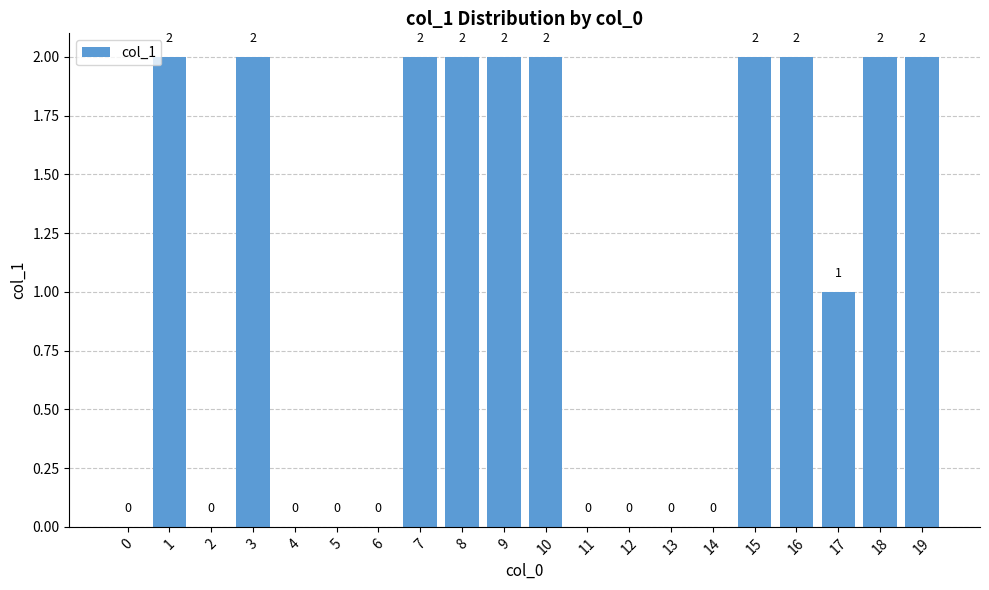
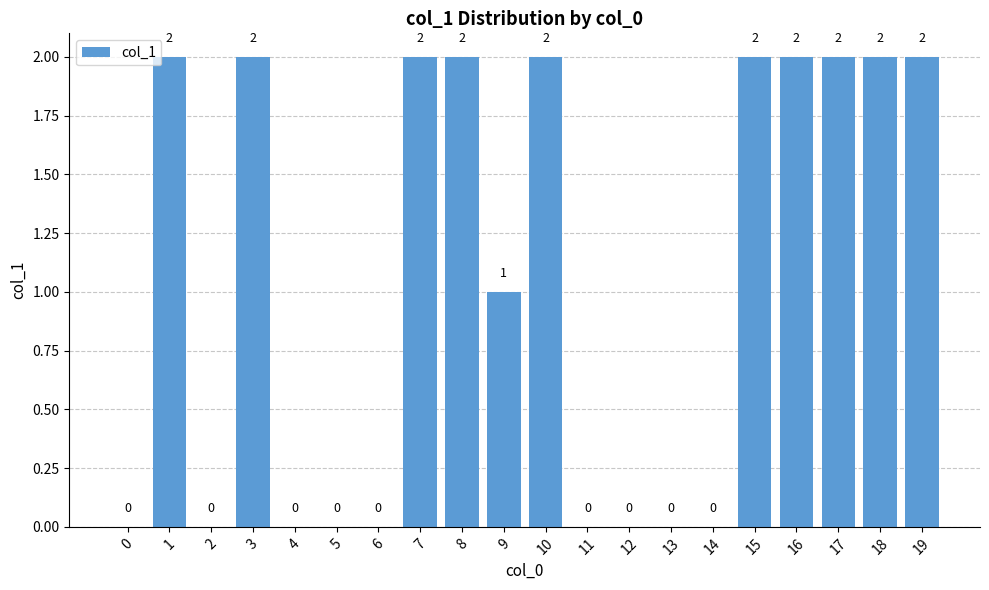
9: 2 -> 1
17: 1 -> 2
